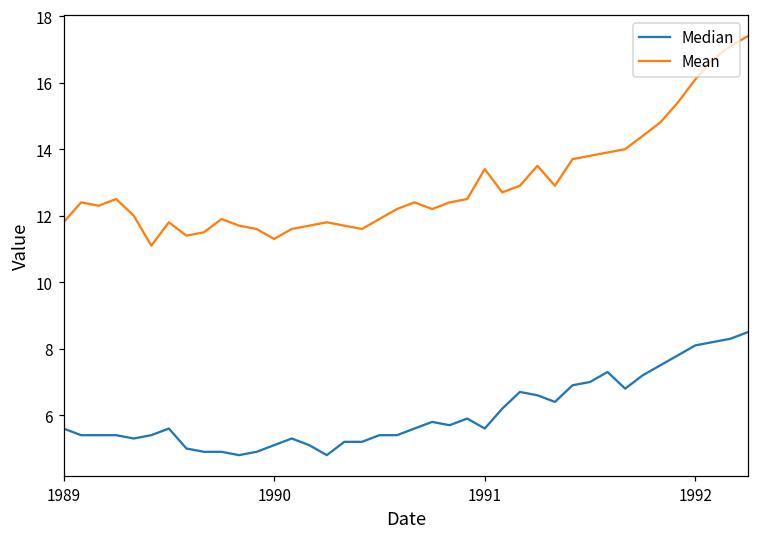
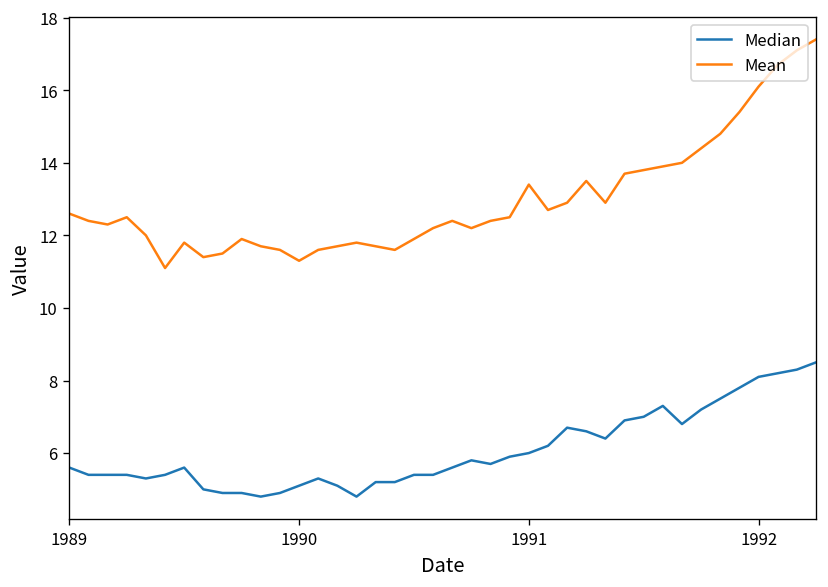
Mean, 1989: 11.8 -> 12.6
Median, 1991: 5.6 -> 6.0
